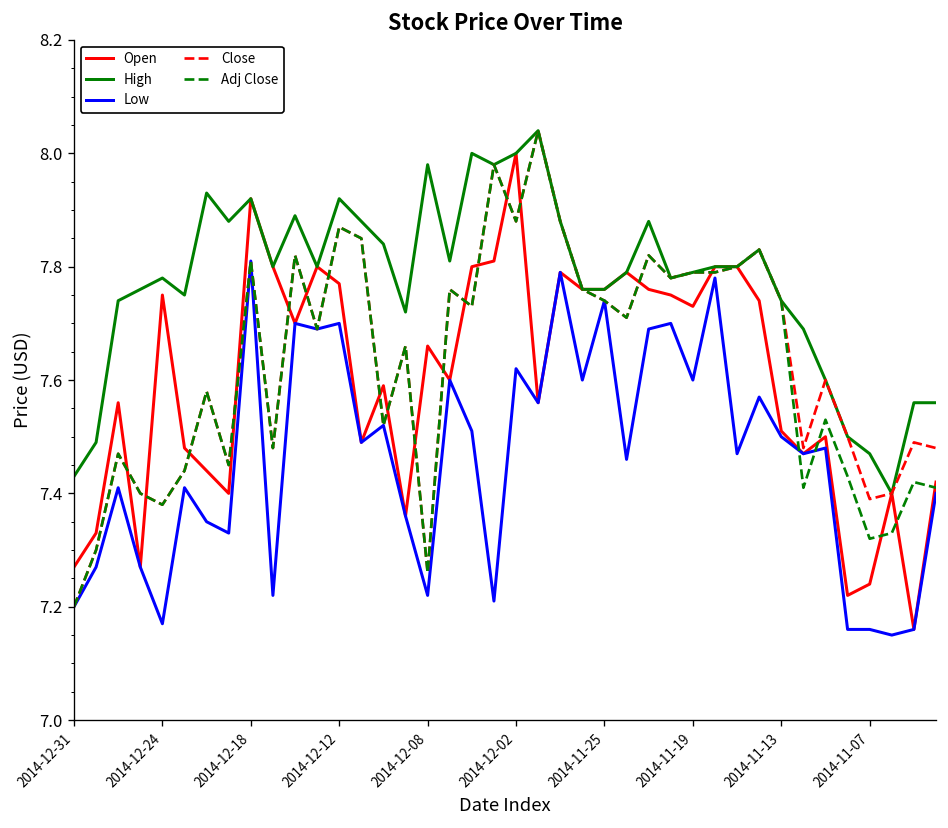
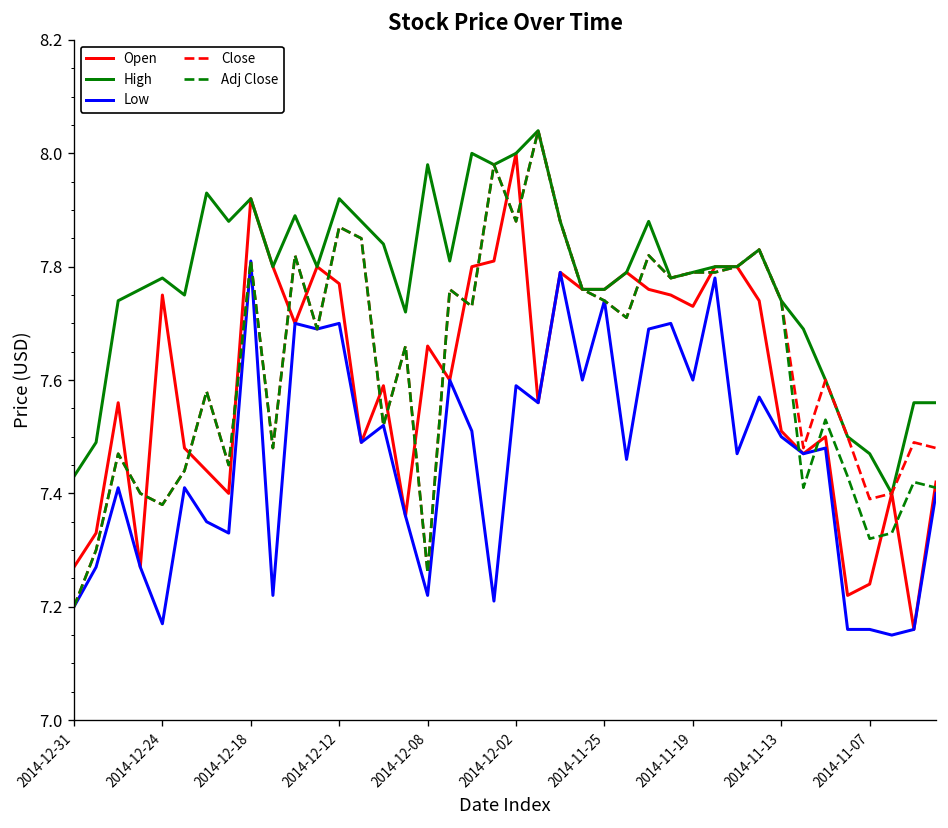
Low, 2014-12-02: 7.62 -> 7.59
